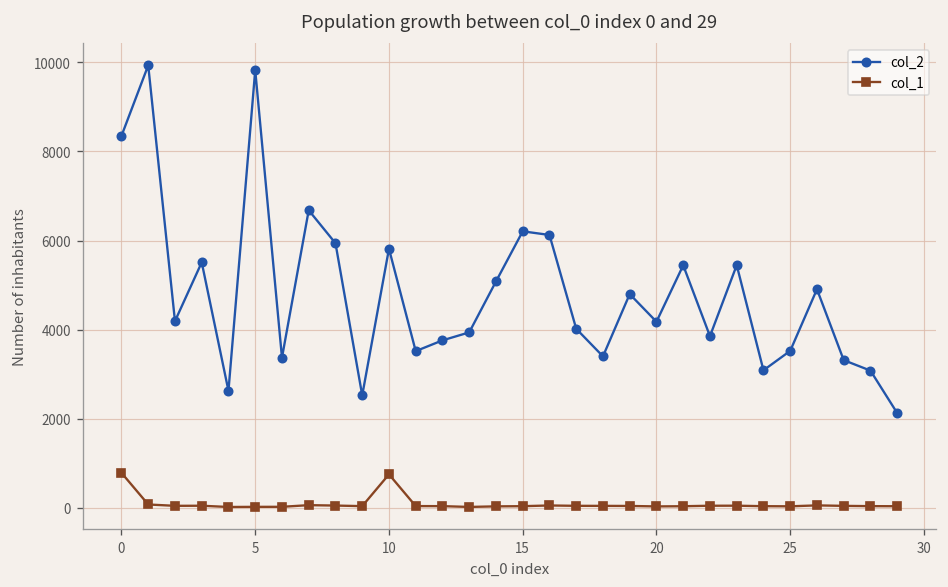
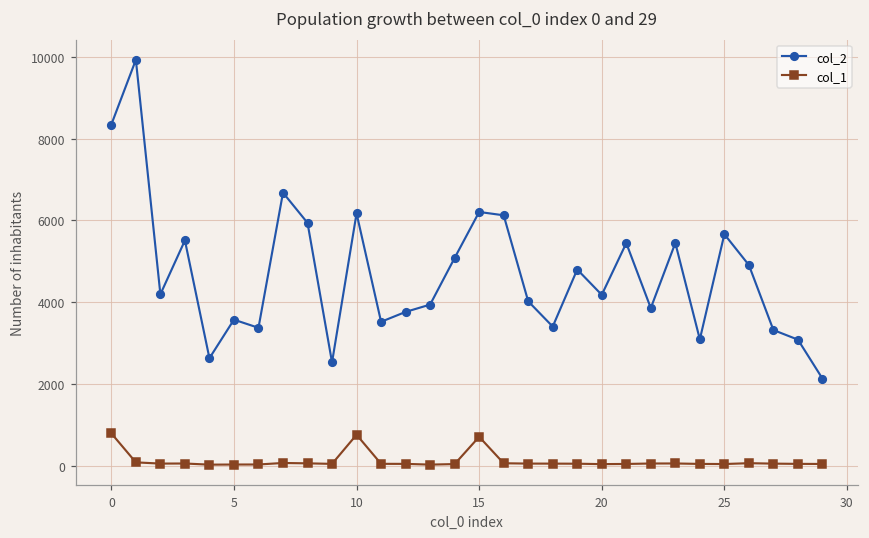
col_2, 5: 9800 -> 3600
col_2, 10: 5800 -> 6200
col_1, 15: 0 -> 700
col_2, 25: 3500 -> 5700
